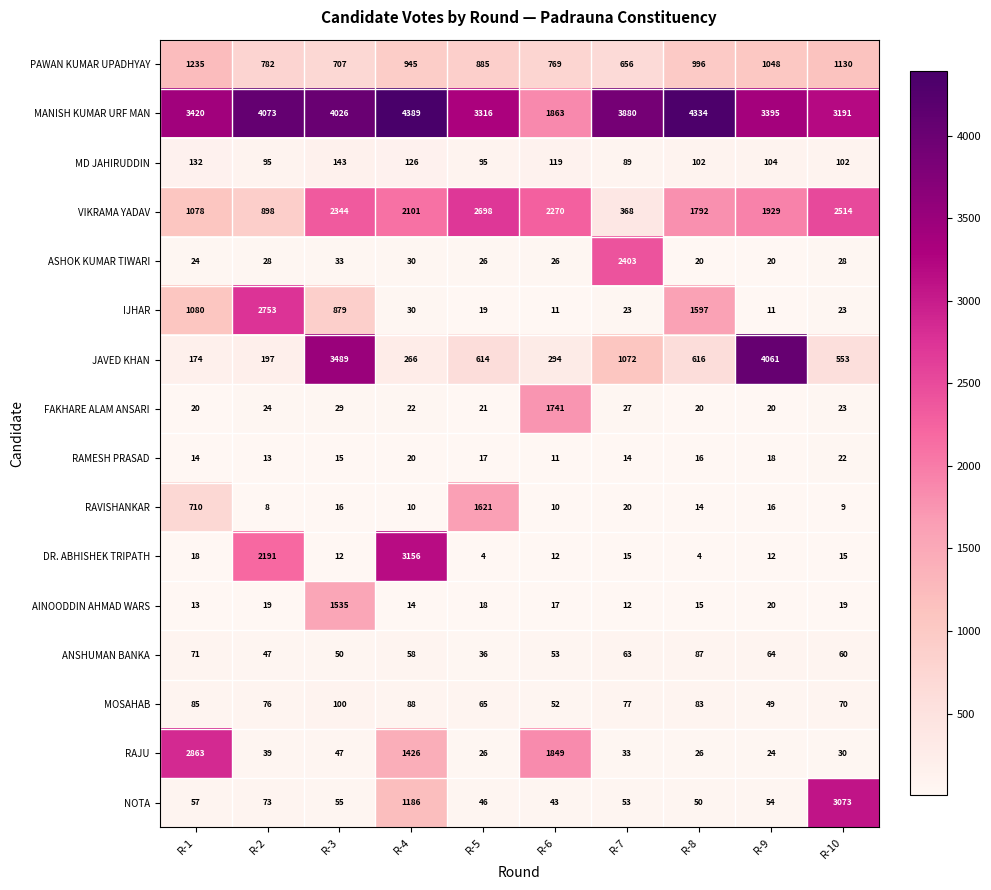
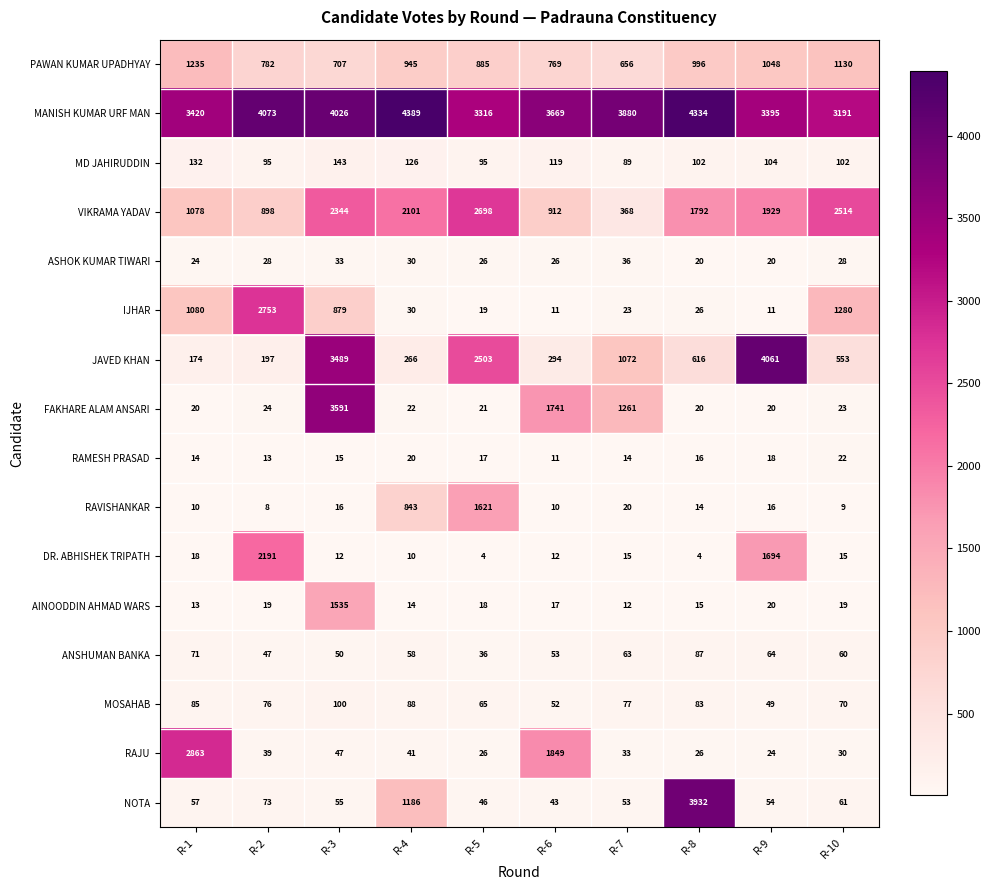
MANISH KUMAR URF MAN, R-6: 1863 -> 3669
VIKRAMA YADAV, R-6: 2270 -> 912
ASHOK KUMAR TIWARI, R-7: 2403 -> 36
IJHAR, R-8: 1597 -> 26
IJHAR, R-10: 23 -> 1280
JAVED KHAN, R-5: 614 -> 2503
FAKHARE ALAM ANSARI, R-3: 29 -> 3591
FAKHARE ALAM ANSARI, R-7: 27 -> 1261
RAVISHANKAR, R-1: 710 -> 10
RAVISHANKAR, R-4: 10 -> 843
DR. ABHISHEK TRIPATH, R-4: 3156 -> 10
DR. ABHISHEK TRIPATH, R-9: 12 -> 1694
RAJU, R-4: 1426 -> 41
NOTA, R-8: 50 -> 3932
NOTA, R-10: 3073 -> 61
